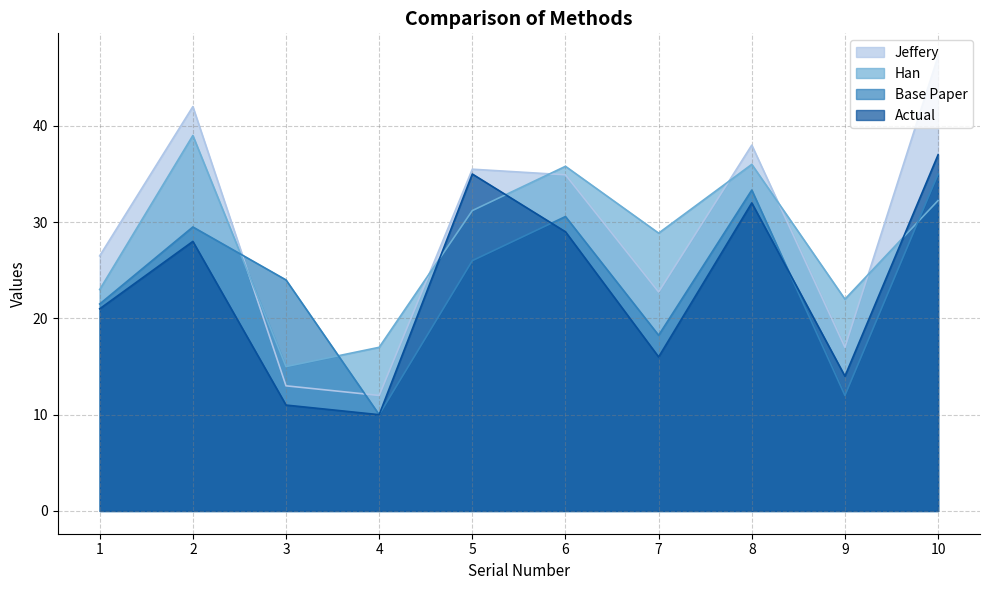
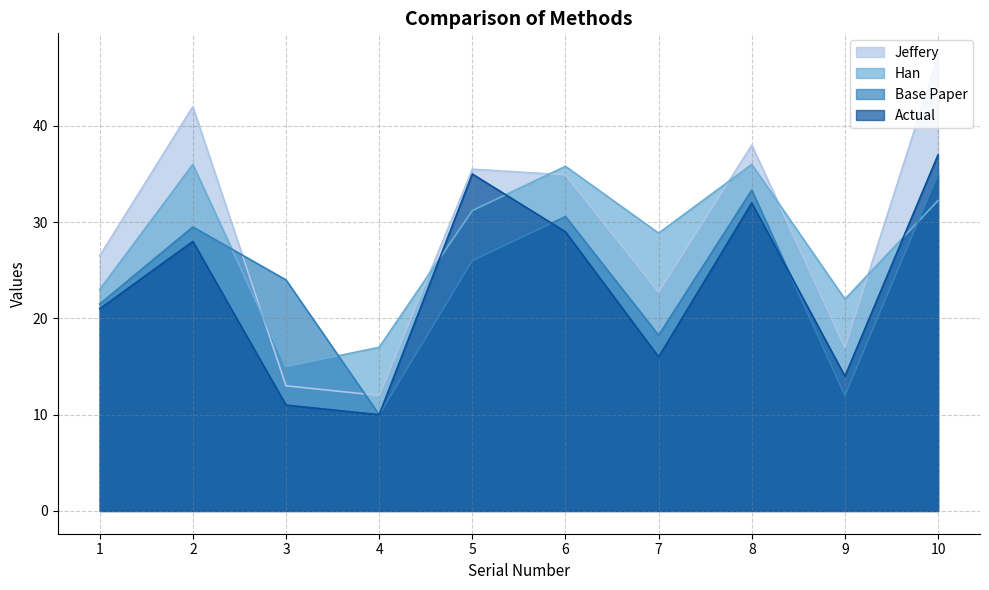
Han, 2: 39 -> 36
